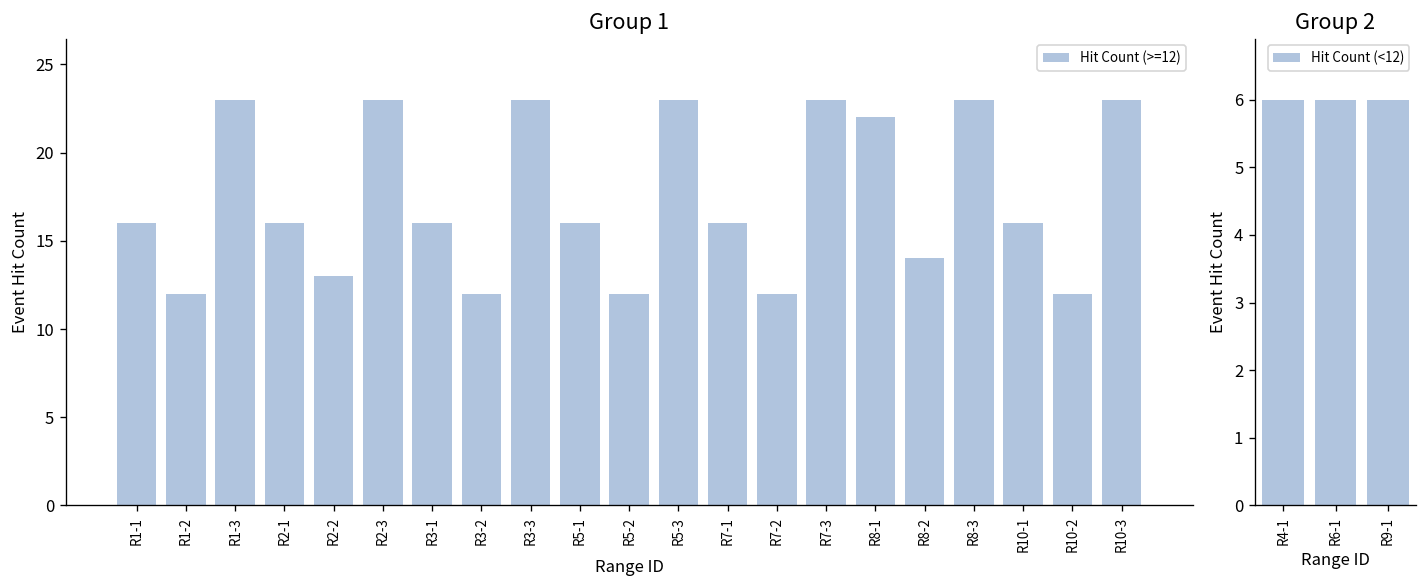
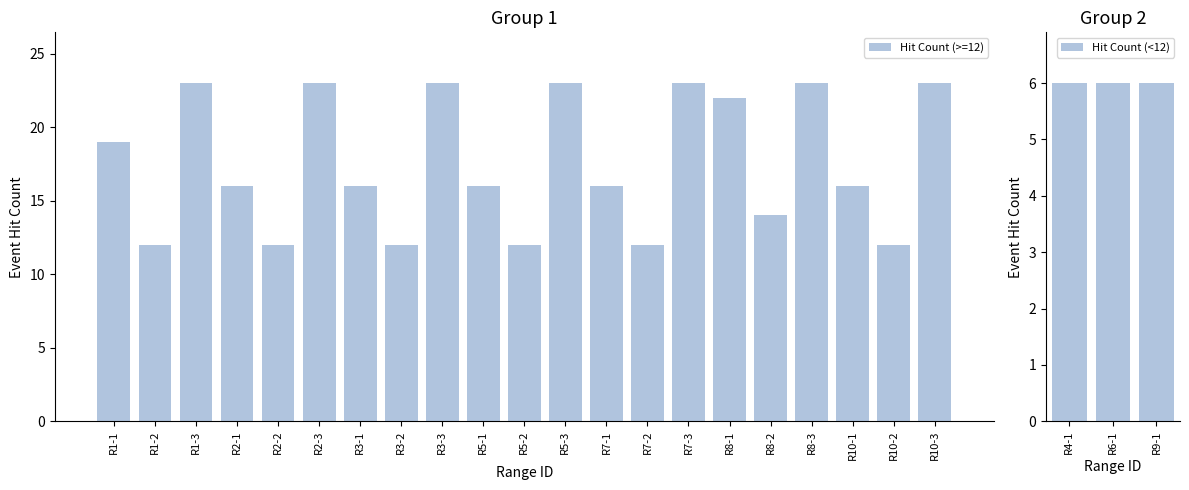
Group 1, R1-1: 16 -> 19
Group 1, R2-2: 13 -> 12
